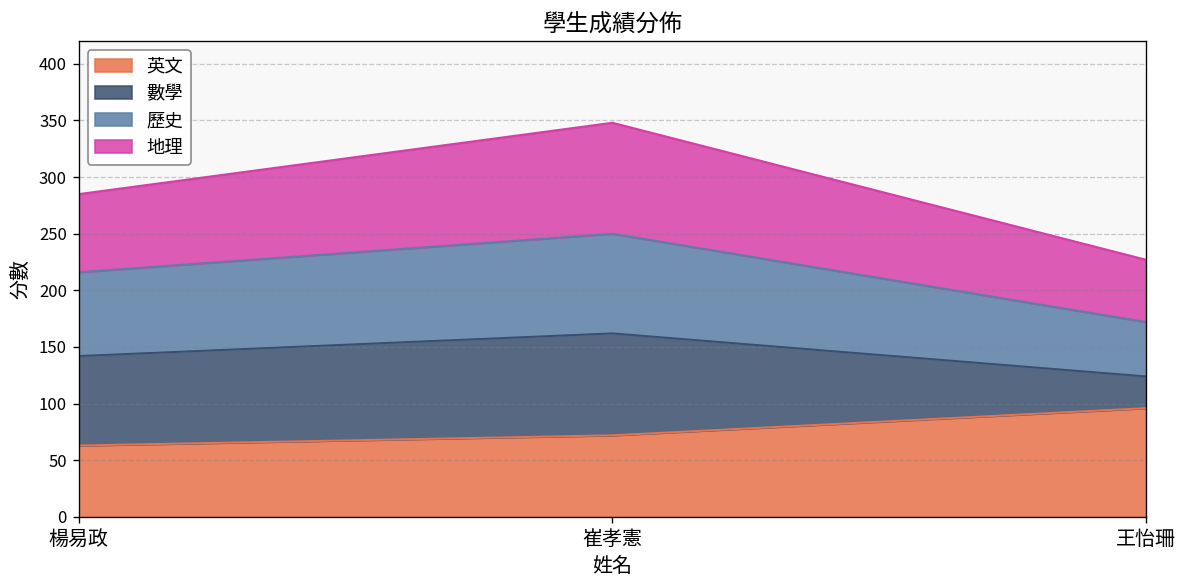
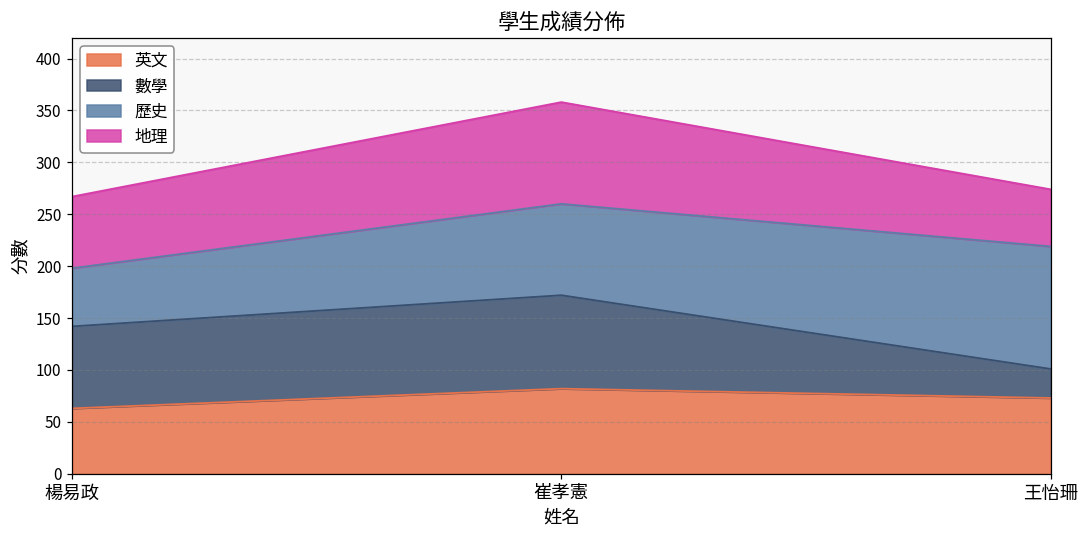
歷史, 楊易政: 70 -> 60
英文, 崔孝憲: 70 -> 80
英文, 王怡珊: 100 -> 70
歷史, 王怡珊: 50 -> 120
